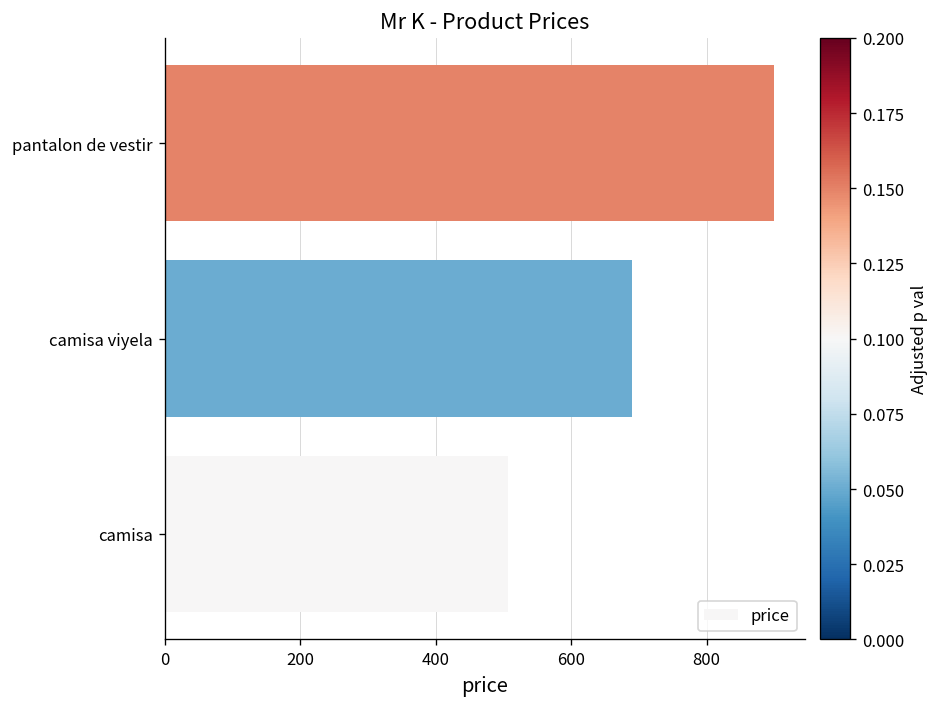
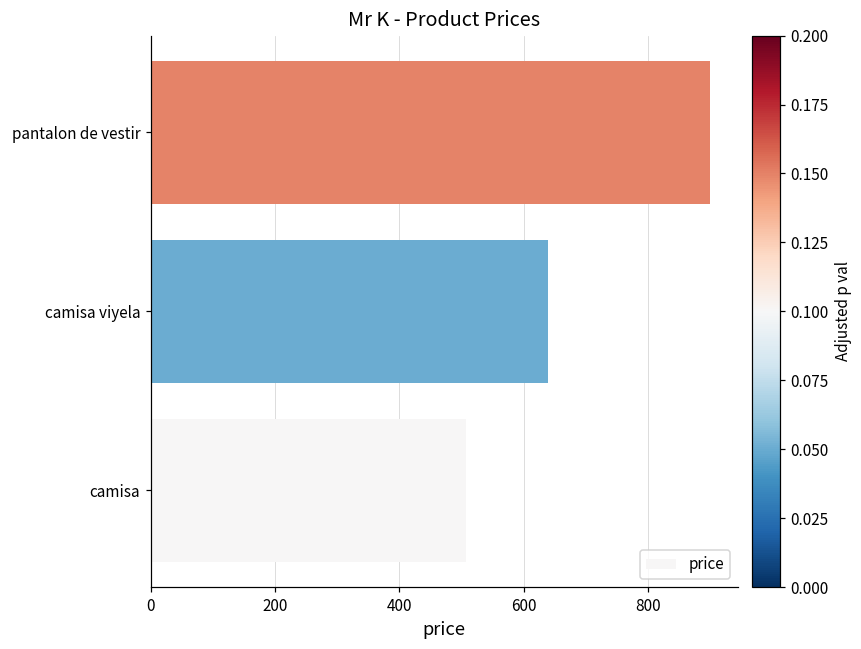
camisa viyela: 690 -> 640
